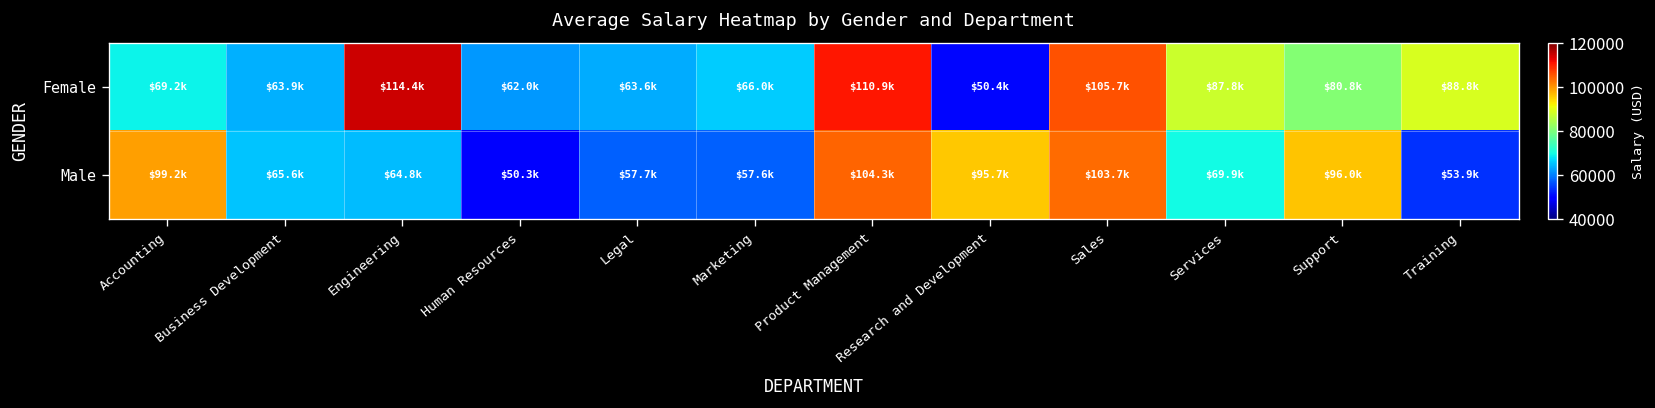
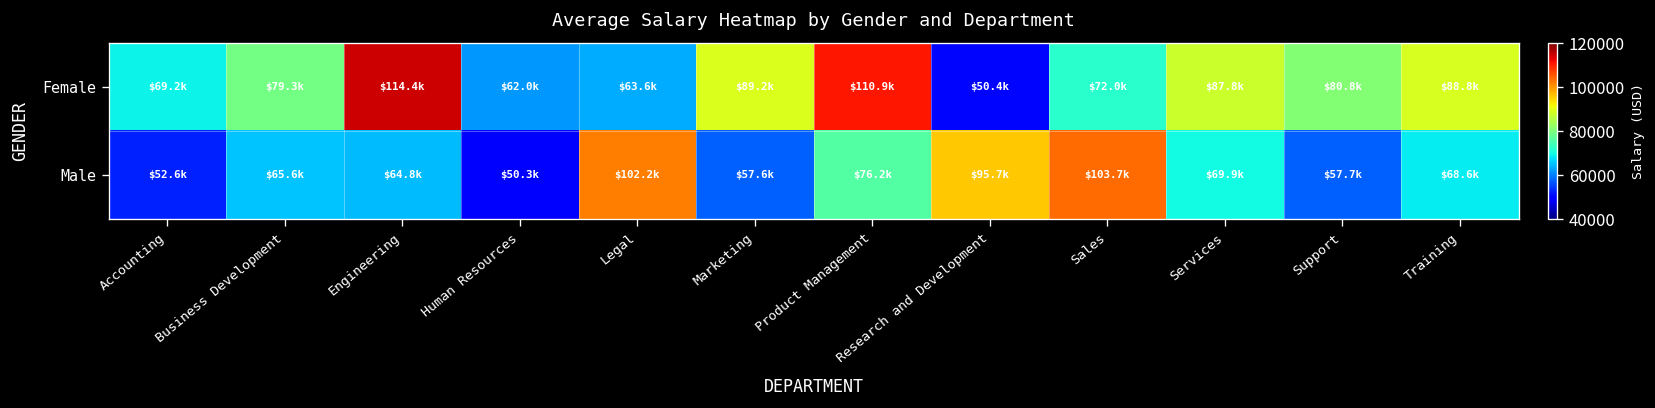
Female, Business Development: $63.9k -> $79.3k
Female, Marketing: $66.0k -> $89.2k
Female, Sales: $105.7k -> $72.0k
Male, Accounting: $99.2k -> $52.6k
Male, Legal: $57.7k -> $102.2k
Male, Product Management: $104.3k -> $76.2k
Male, Support: $96.0k -> $57.7k
Male, Training: $53.9k -> $68.6k
